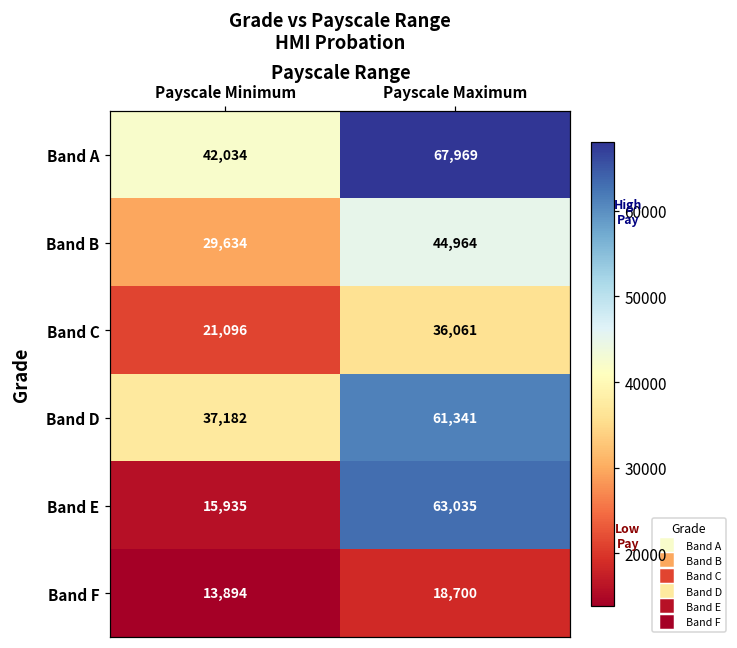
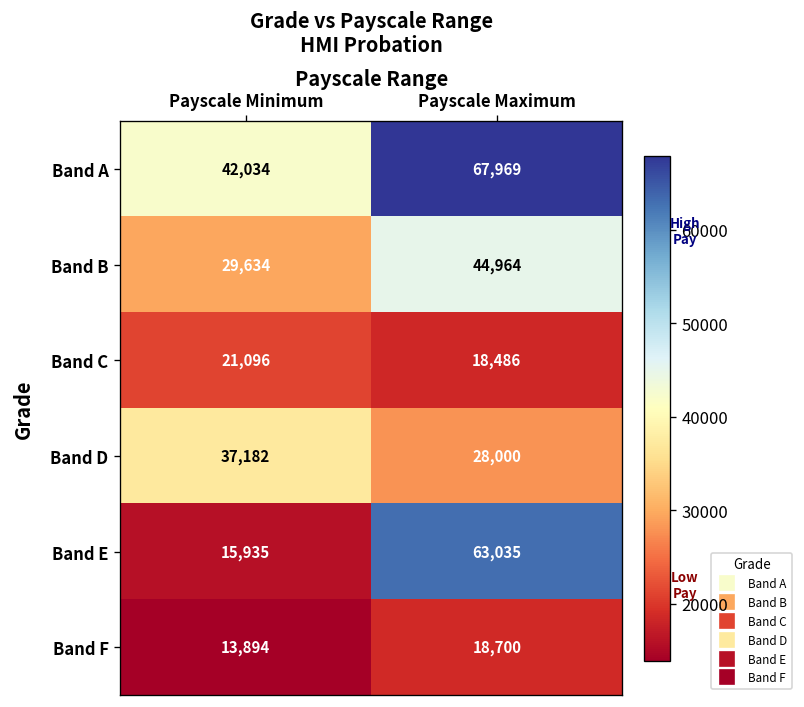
Band C, Payscale Maximum: 36,061 -> 18,486
Band D, Payscale Maximum: 61,341 -> 28,000
